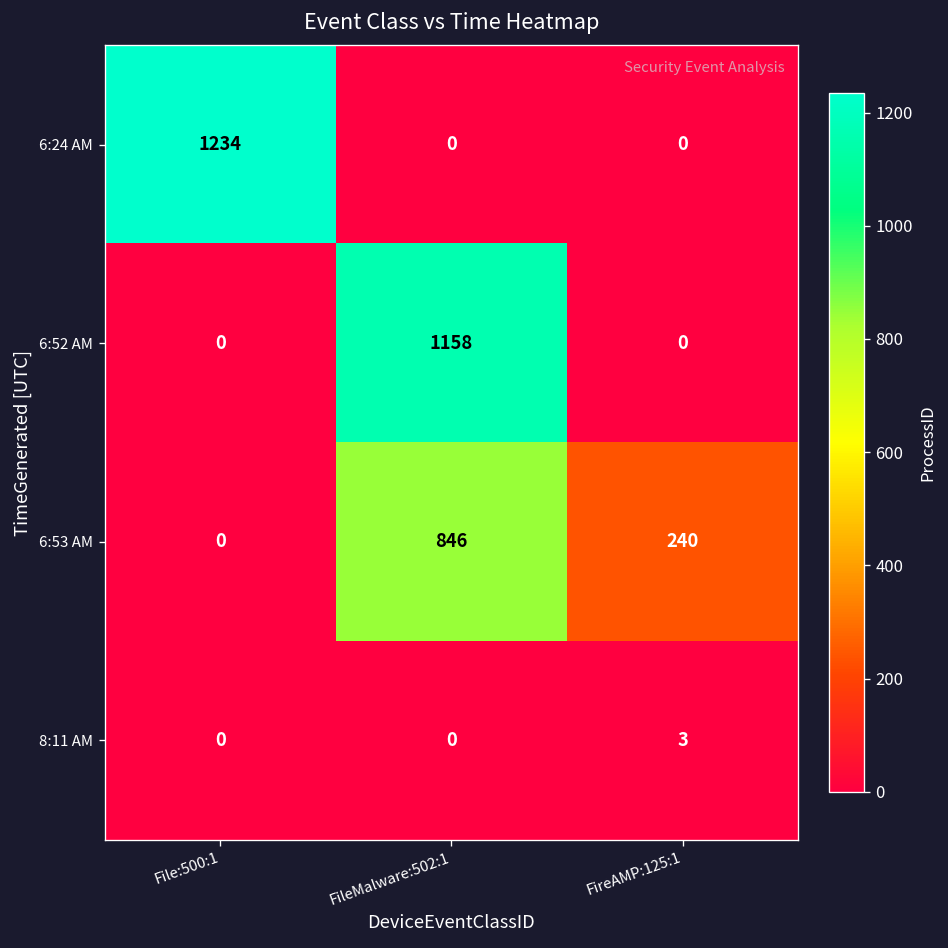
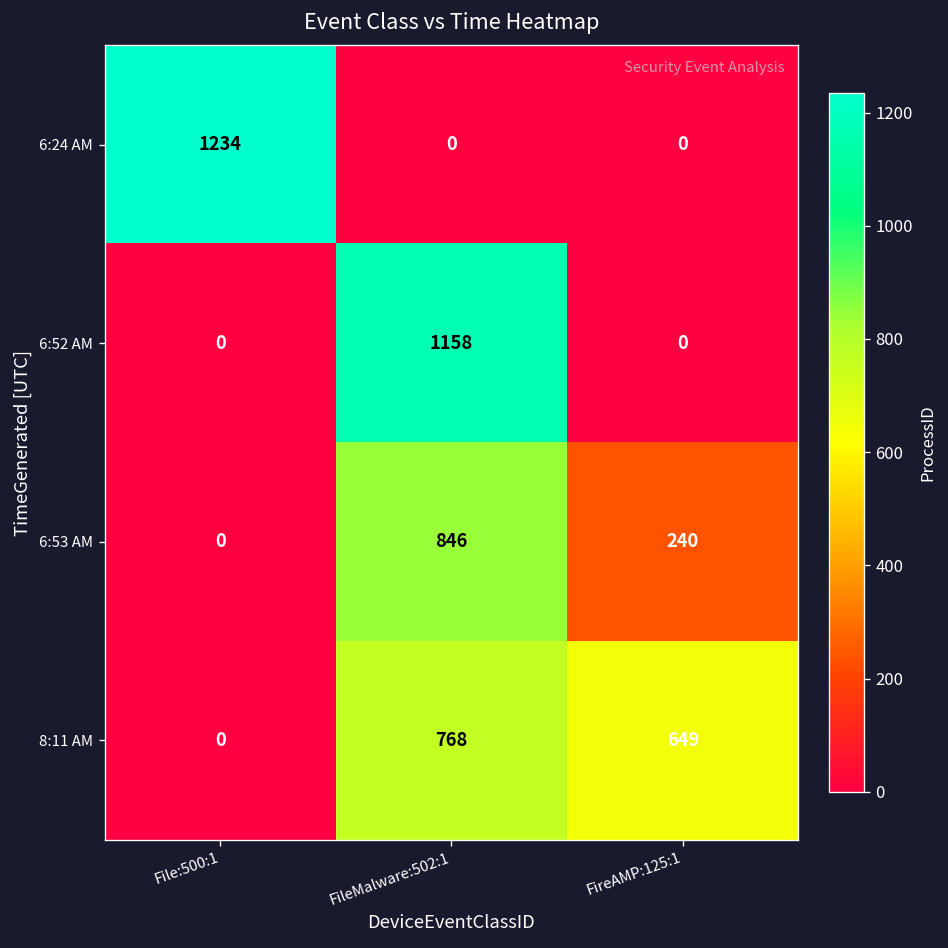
8:11 AM, FileMalware:502:1: 0 -> 768
8:11 AM, FireAMP:125:1: 3 -> 649
